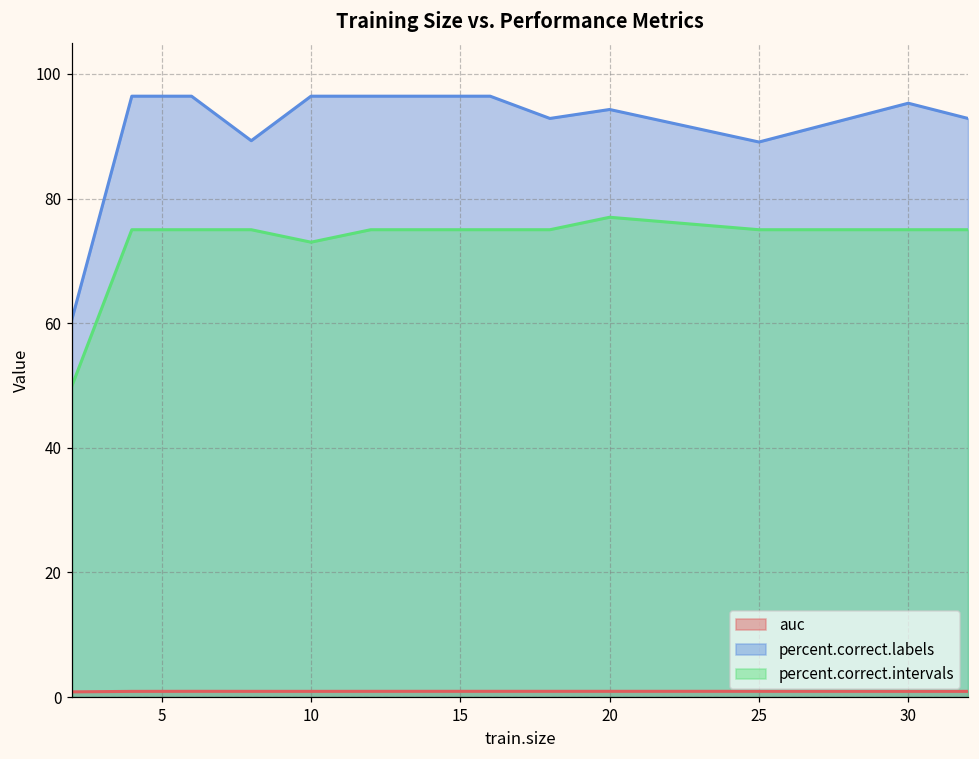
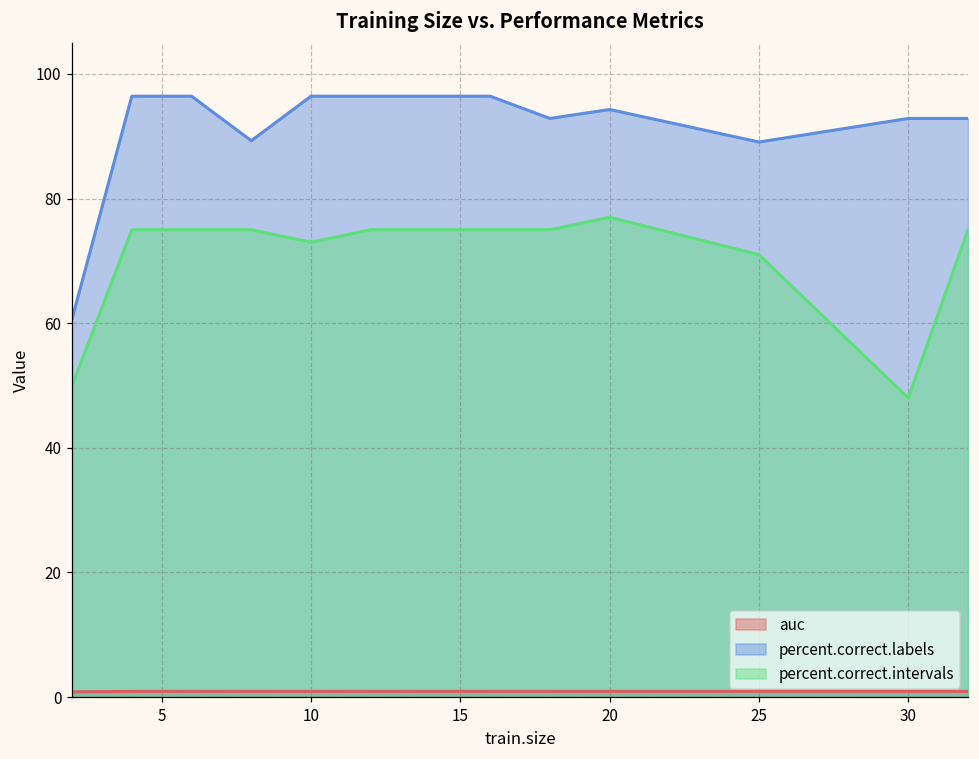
percent.correct.intervals, 25: 75 -> 71
percent.correct.labels, 30: 95 -> 93
percent.correct.intervals, 30: 75 -> 48
